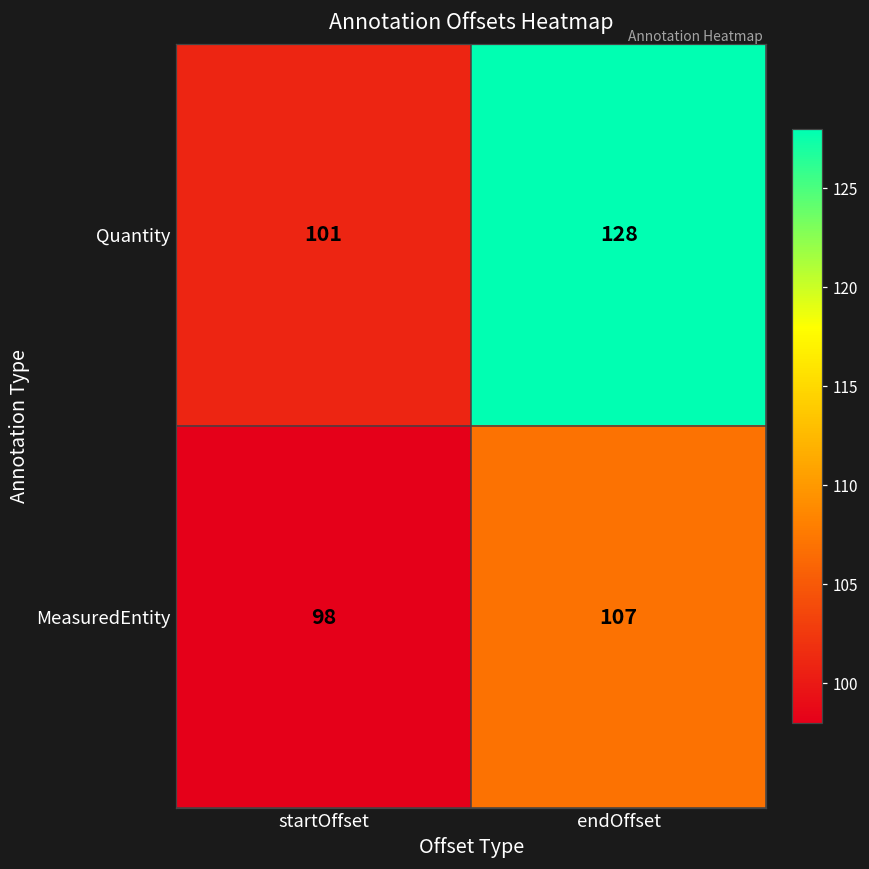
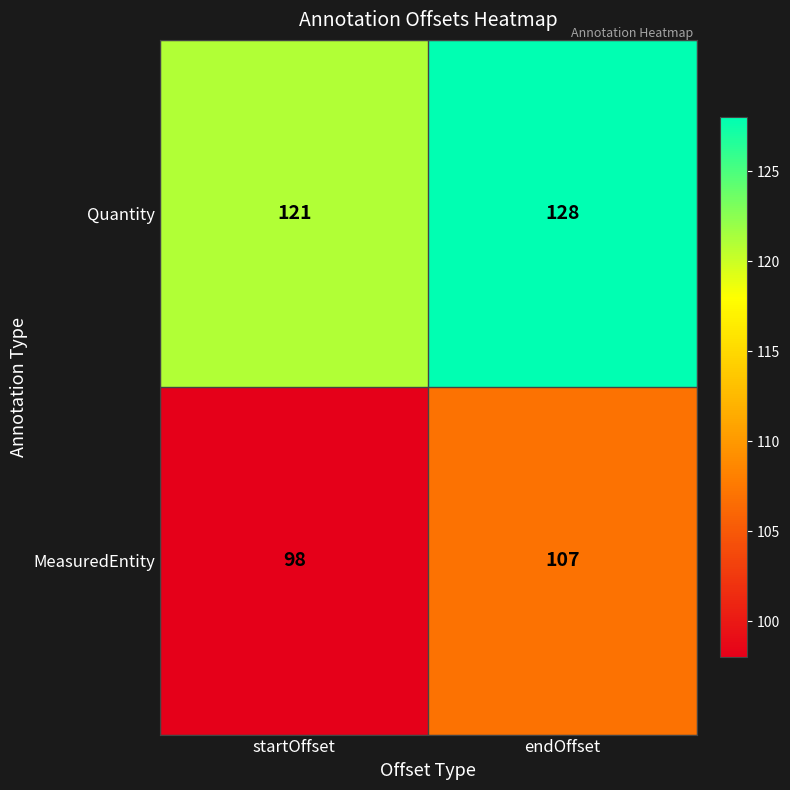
Quantity, startOffset: 101 -> 121
